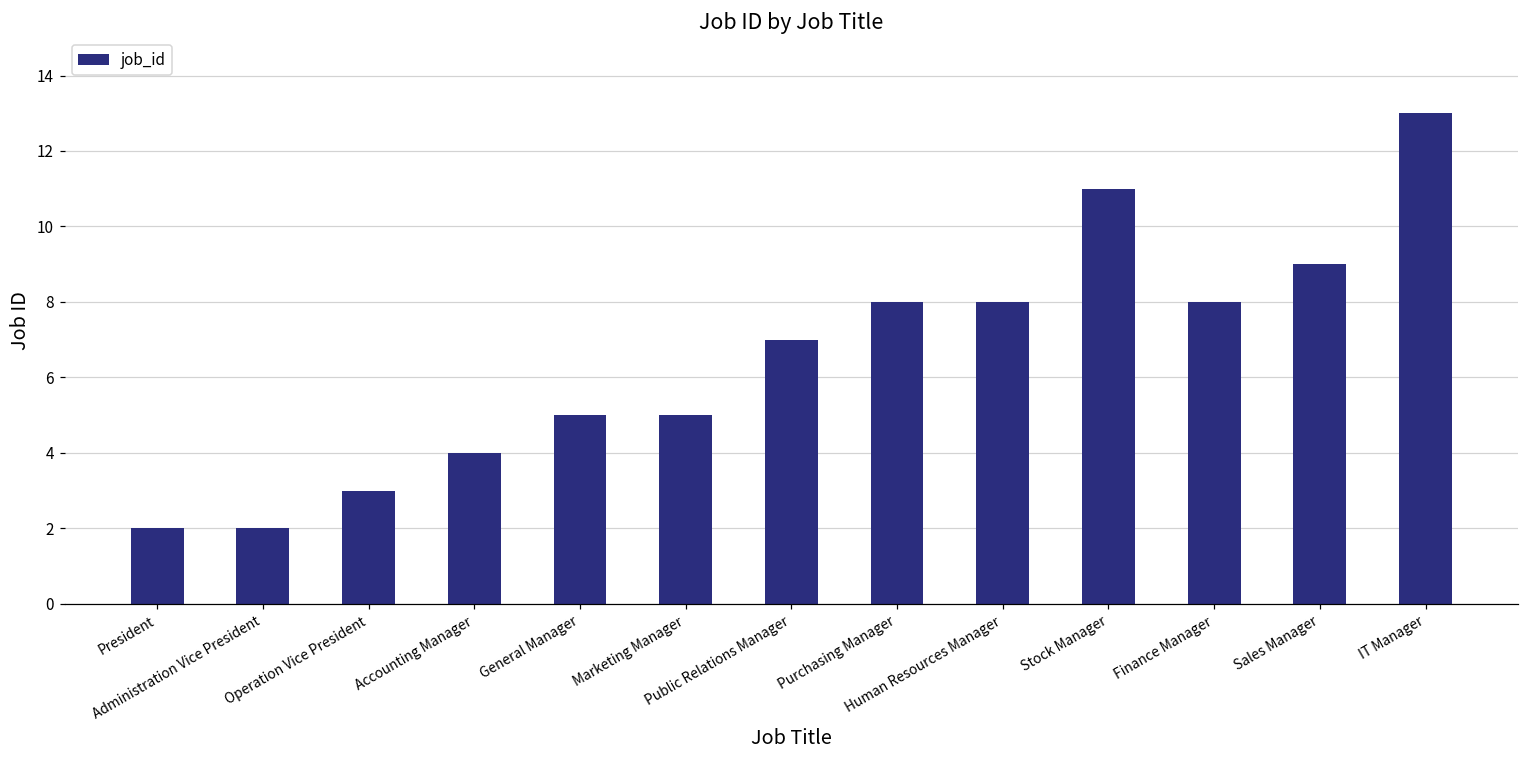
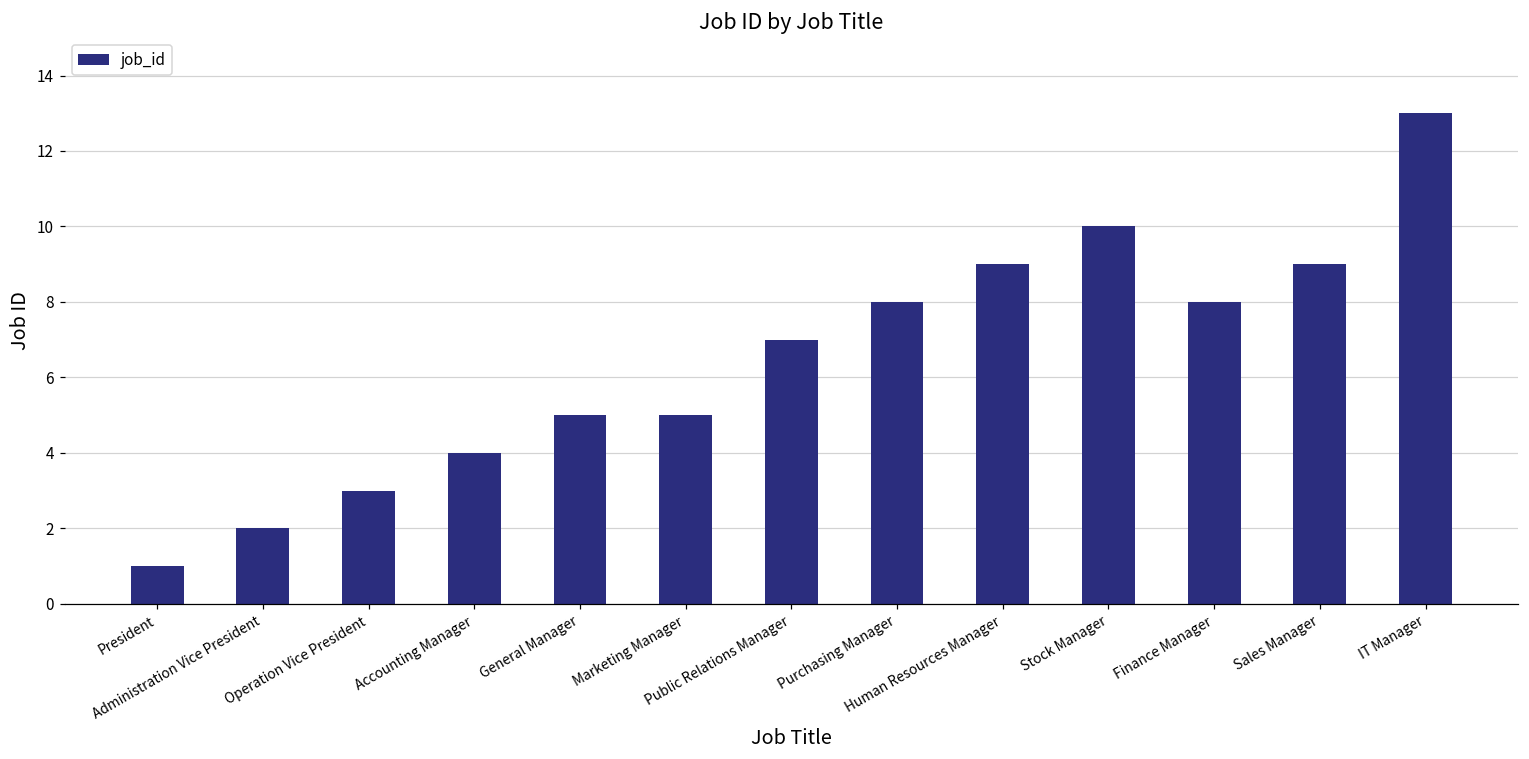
President: 2 -> 1
Human Resources Manager: 8 -> 9
Stock Manager: 11 -> 10
